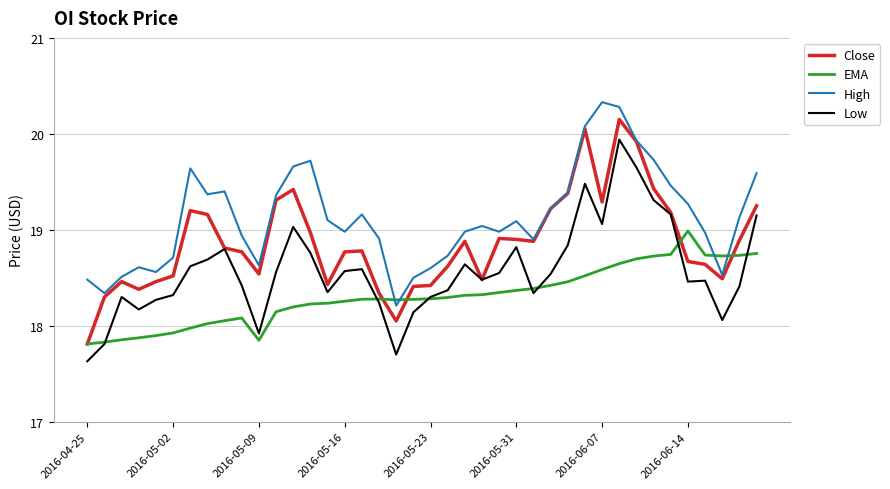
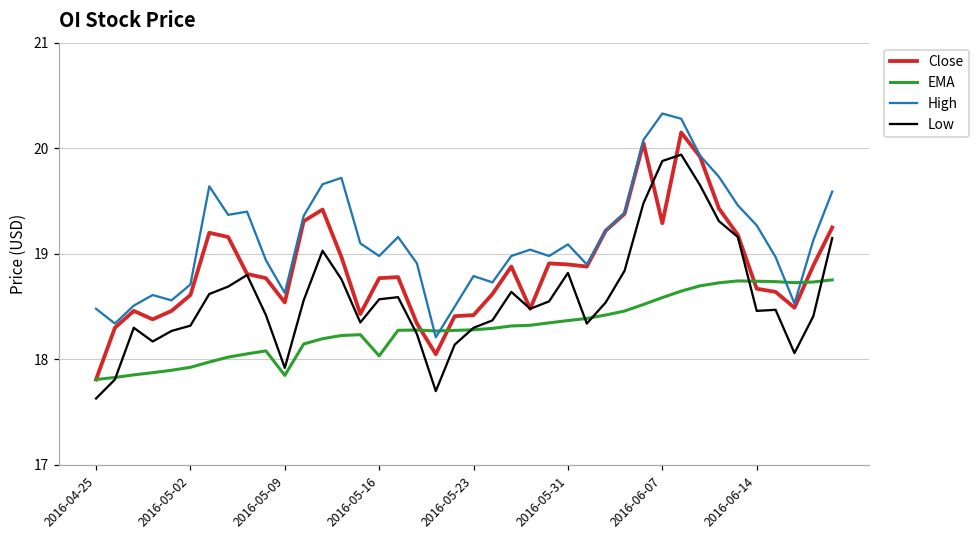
Close, 2016-05-02: 18.5 -> 18.6
EMA, 2016-05-16: 18.3 -> 18.0
High, 2016-05-23: 18.6 -> 18.8
Low, 2016-06-07: 19.1 -> 19.9
EMA, 2016-06-14: 19.0 -> 18.7
